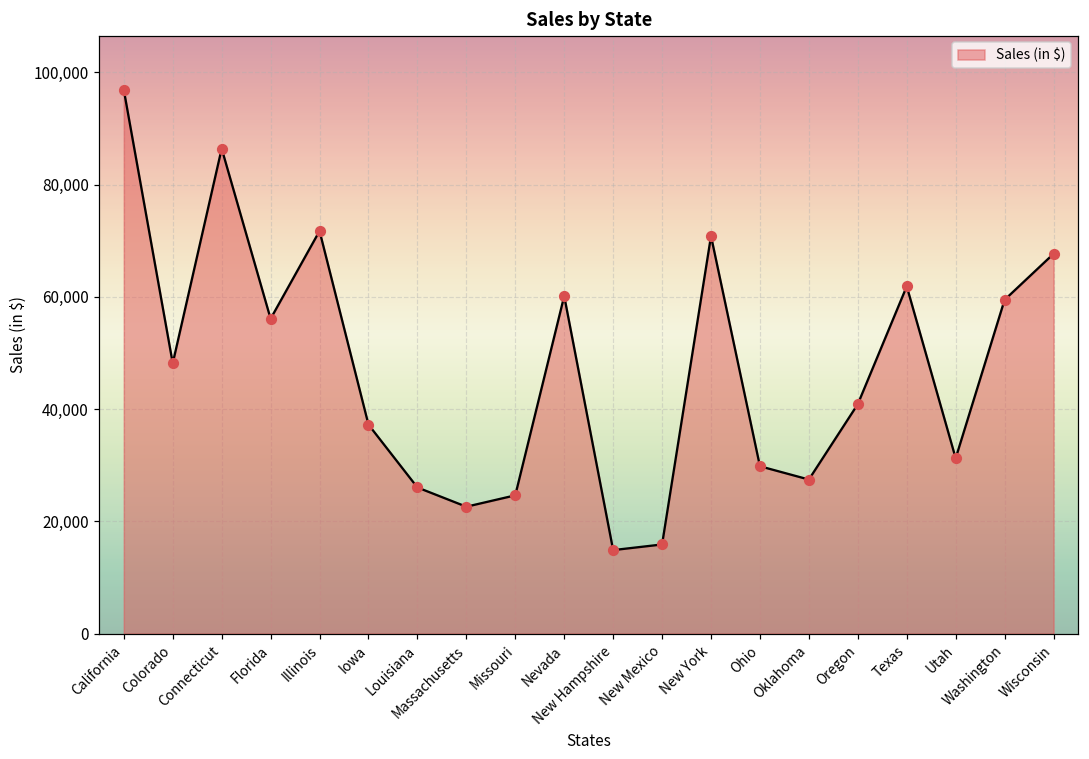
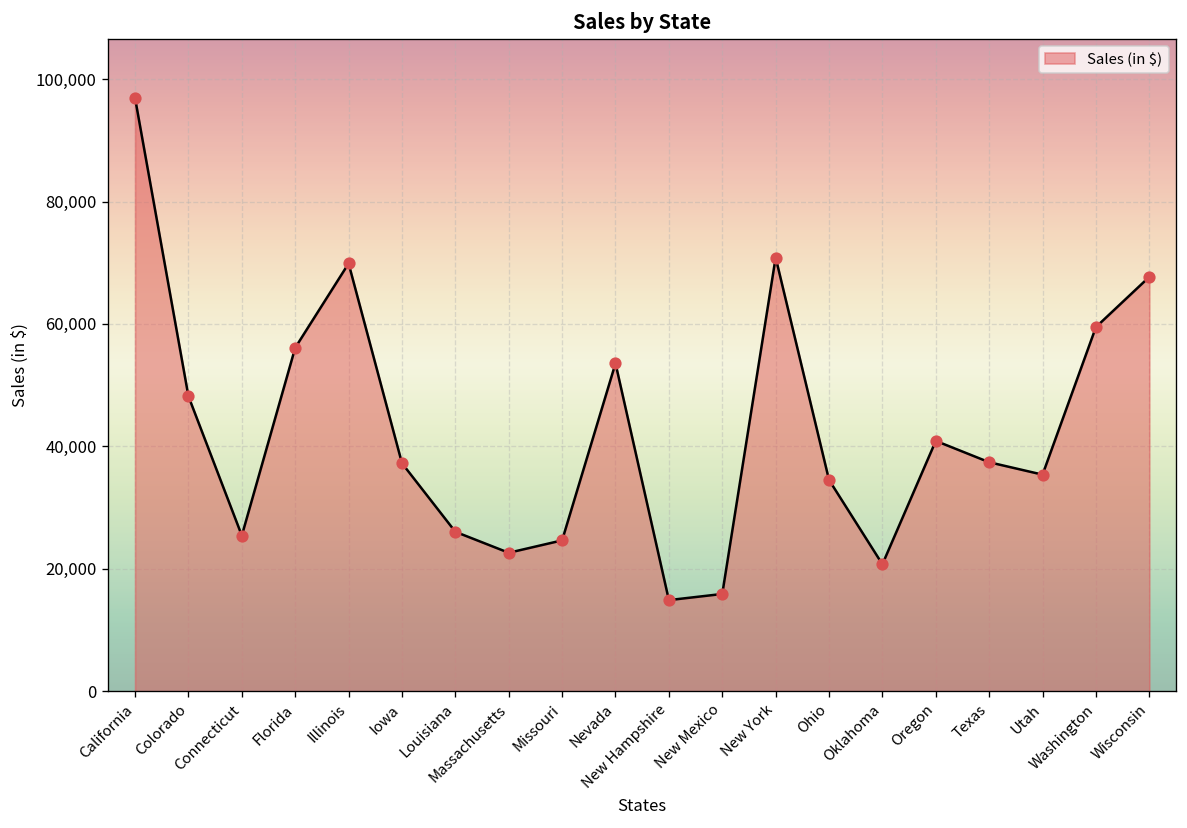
Connecticut: 86,000 -> 25,000
Illinois: 72,000 -> 70,000
Nevada: 60,000 -> 54,000
Ohio: 30,000 -> 35,000
Oklahoma: 27,000 -> 21,000
Texas: 62,000 -> 37,000
Utah: 31,000 -> 35,000
